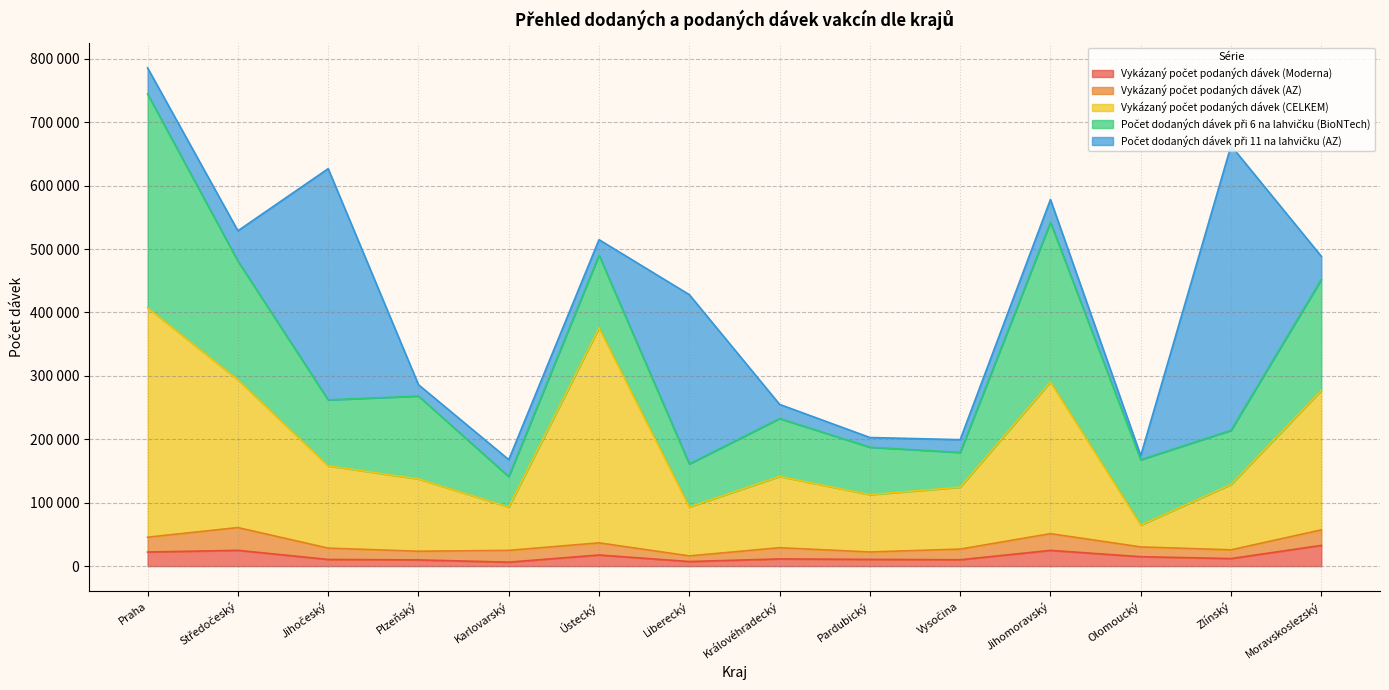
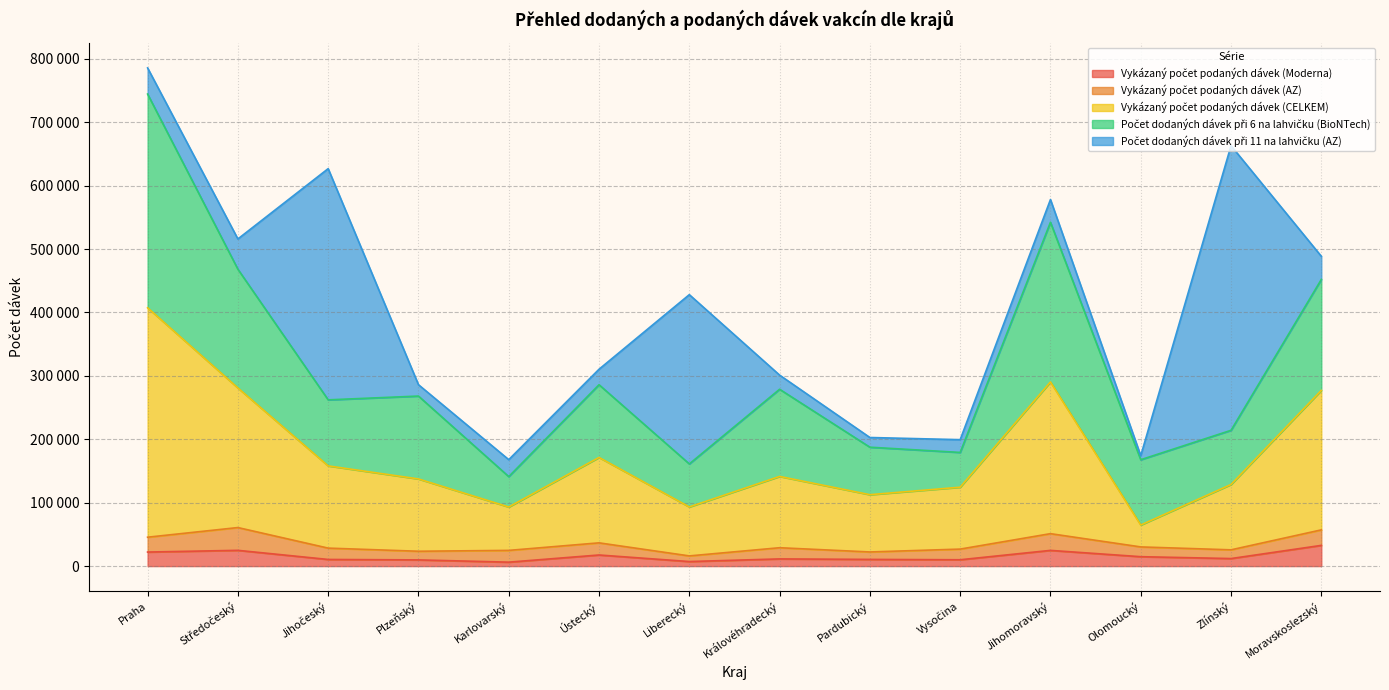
Vykázaný počet podaných dávek (CELKEM), Středočeský: 230000 -> 220000
Vykázaný počet podaných dávek (CELKEM), Ústecký: 340000 -> 130000
Počet dodaných dávek při 6 na lahvičku (BioNTech), Královéhradecký: 90000 -> 140000
